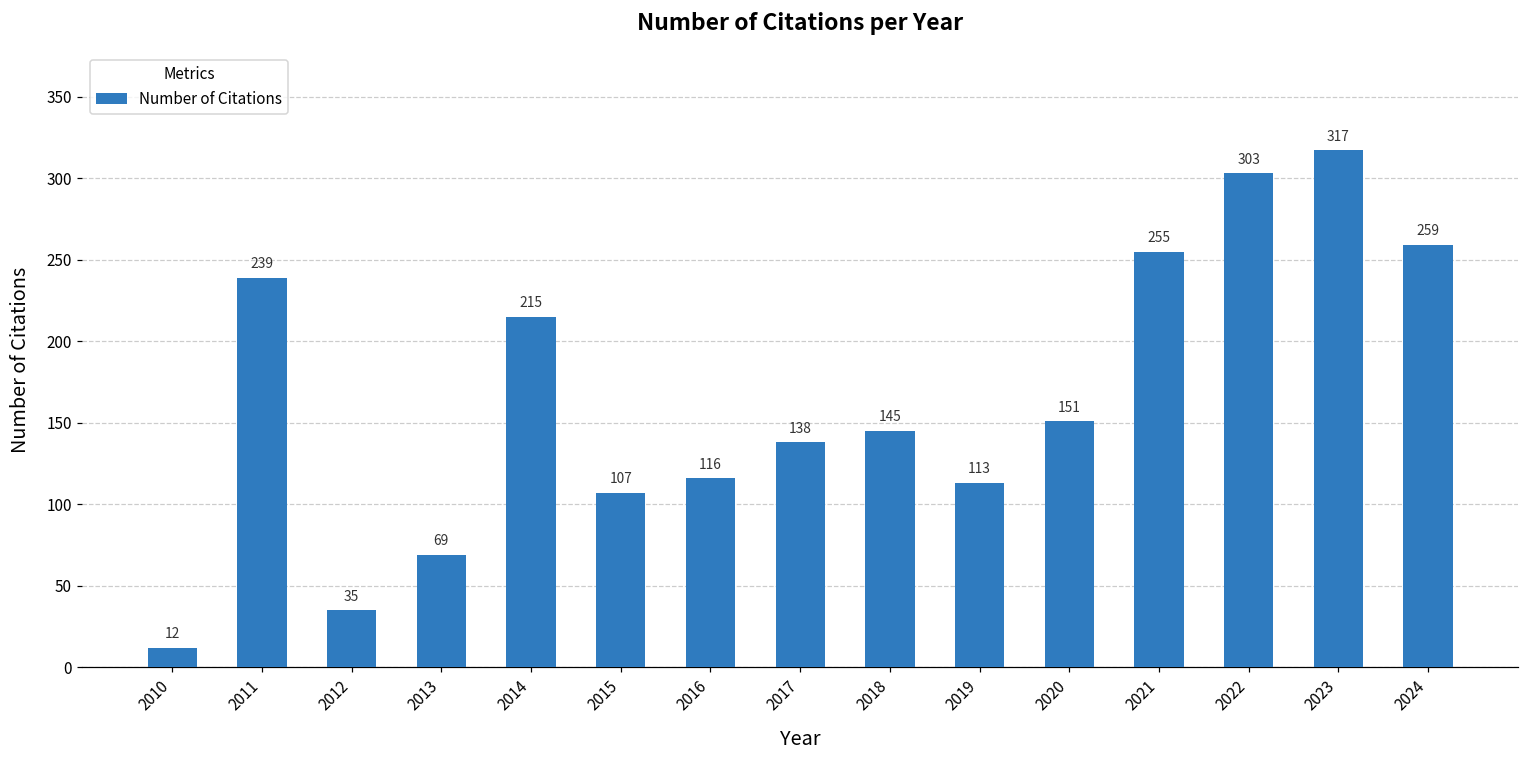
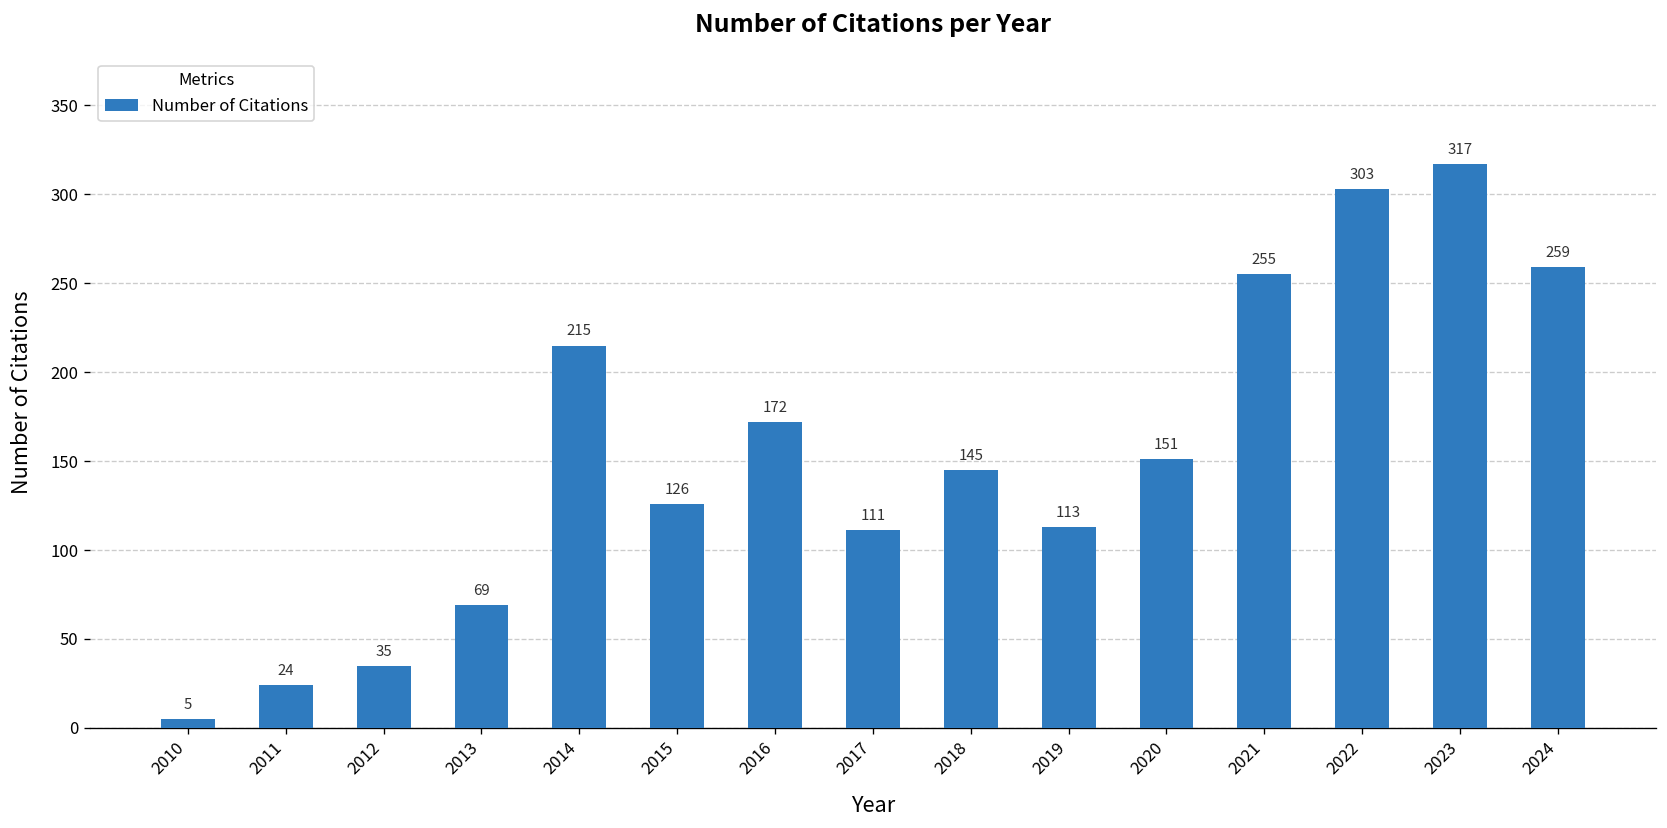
2010: 12 -> 5
2011: 239 -> 24
2015: 107 -> 126
2016: 116 -> 172
2017: 138 -> 111
